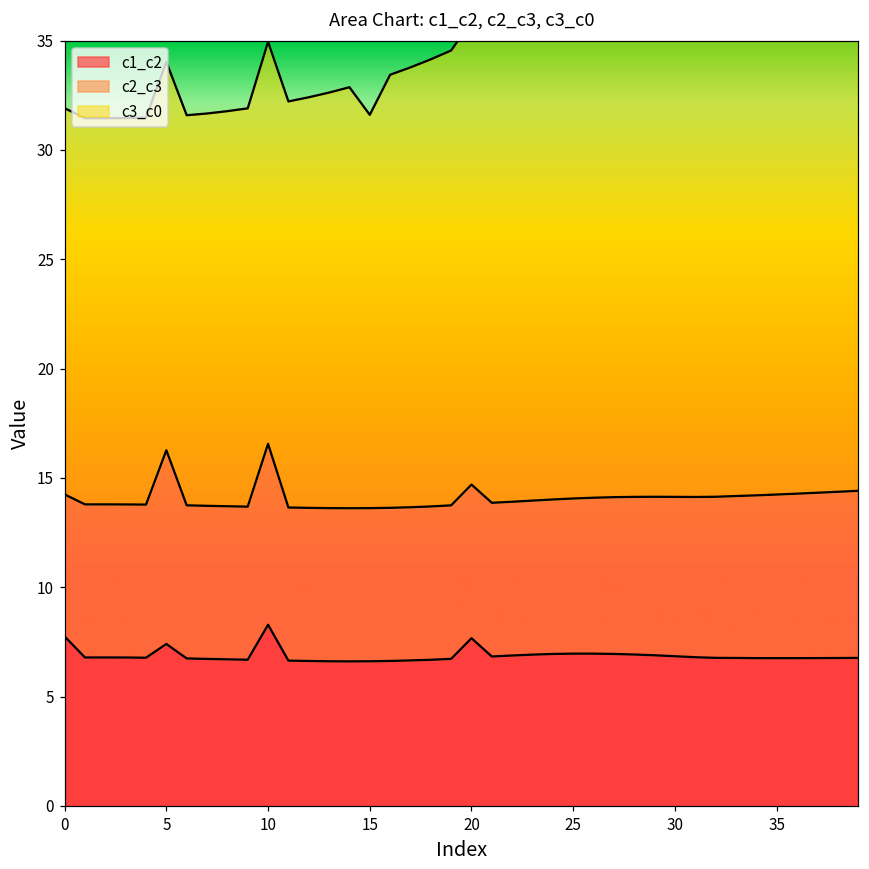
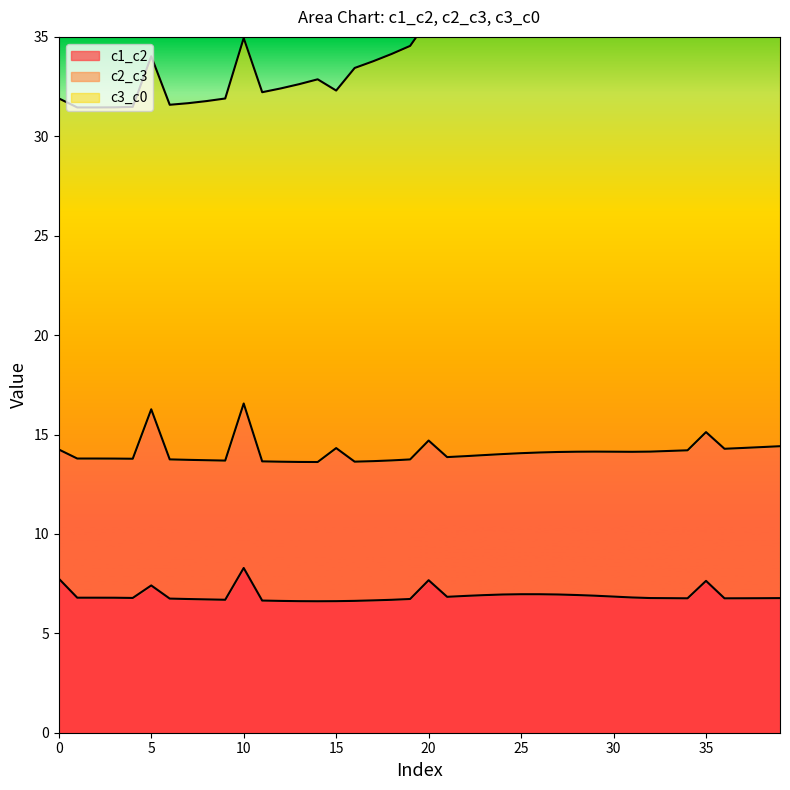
c2_c3, 15: 7.0 -> 7.7
c1_c2, 35: 6.8 -> 7.6
